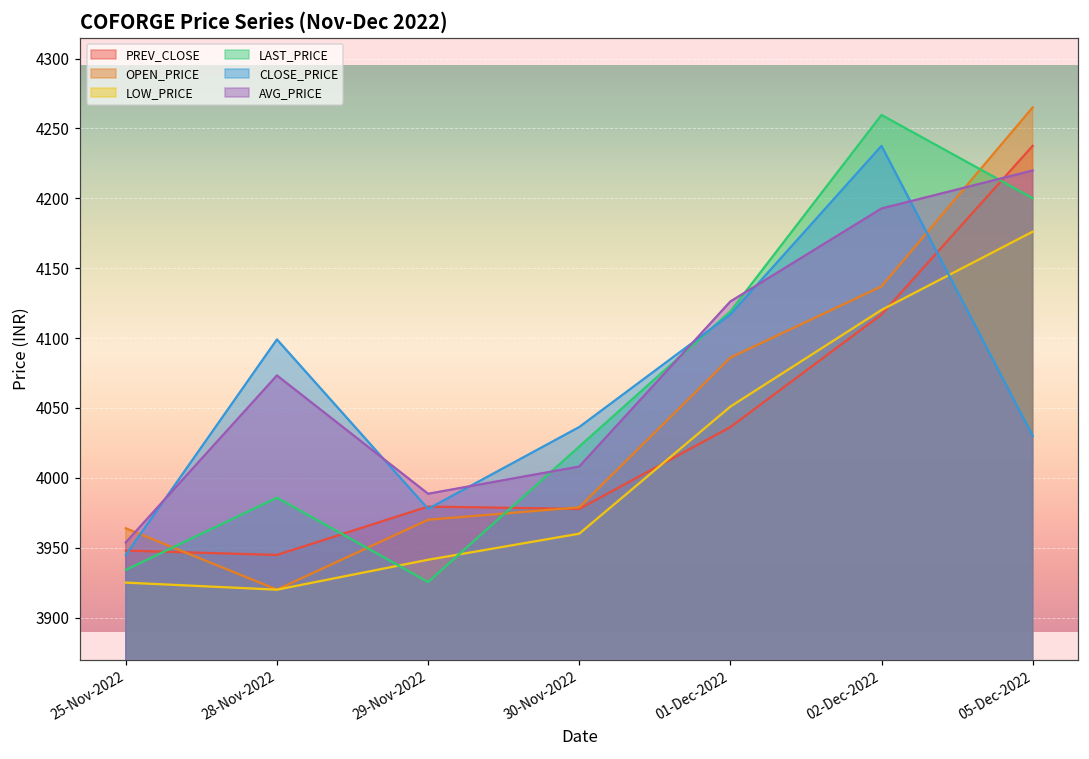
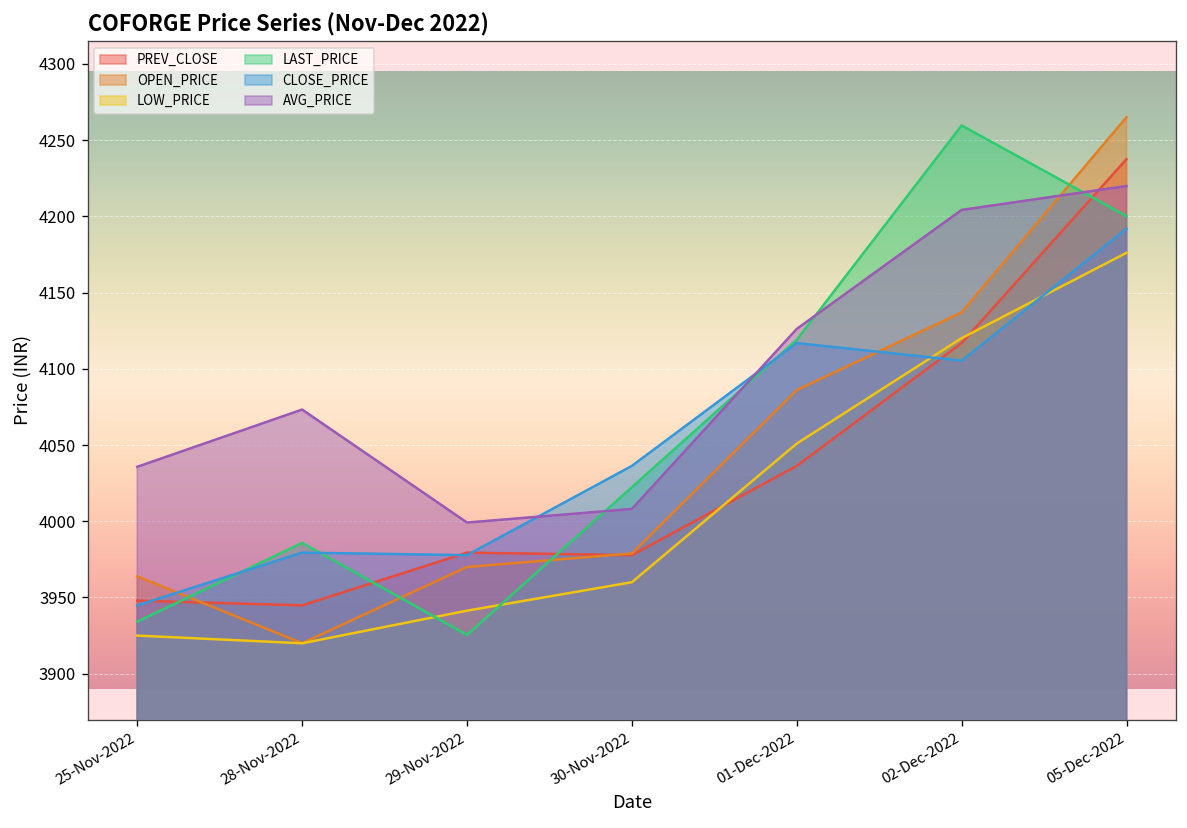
AVG_PRICE, 25-Nov-2022: 3954 -> 4036
CLOSE_PRICE, 28-Nov-2022: 4099 -> 3979
AVG_PRICE, 29-Nov-2022: 3989 -> 3999
CLOSE_PRICE, 02-Dec-2022: 4238 -> 4105
AVG_PRICE, 02-Dec-2022: 4193 -> 4204
CLOSE_PRICE, 05-Dec-2022: 4030 -> 4192
